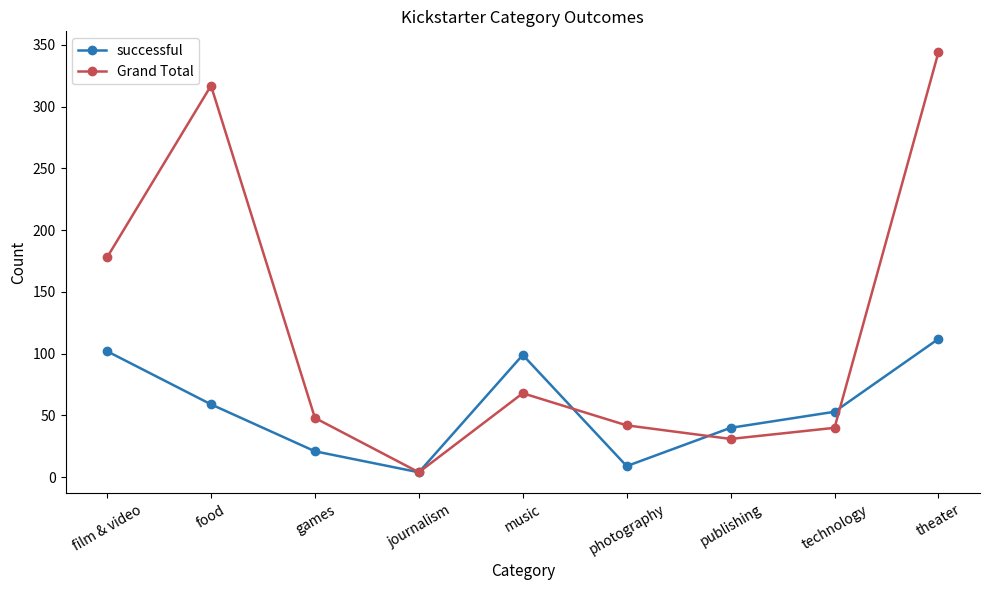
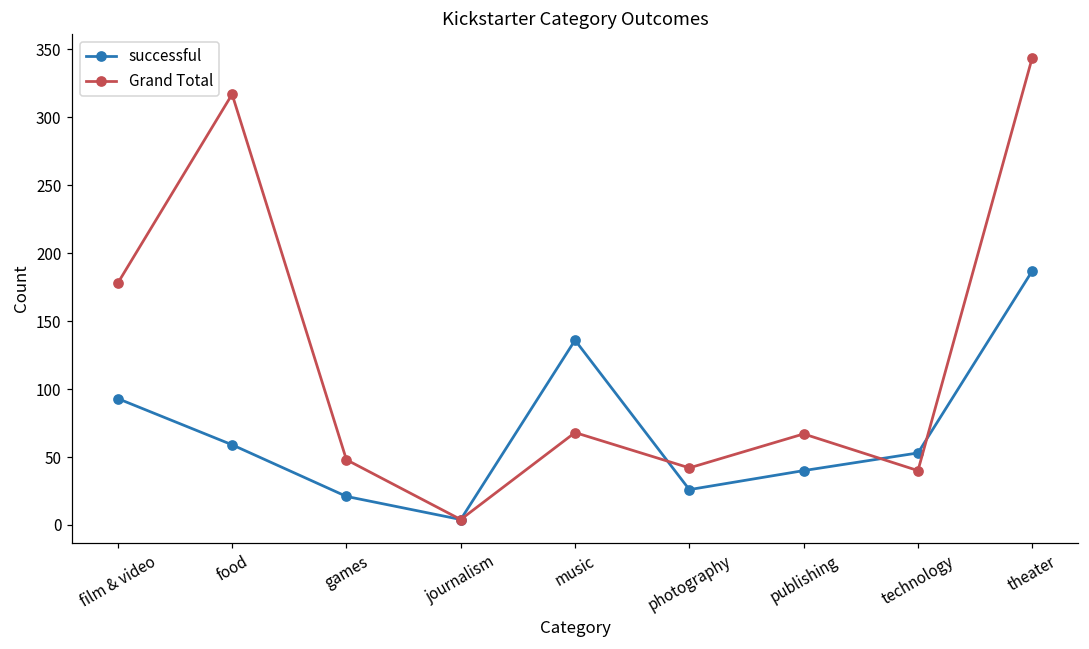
successful, film & video: 102 -> 93
successful, music: 99 -> 136
successful, photography: 9 -> 26
Grand Total, publishing: 31 -> 67
successful, theater: 112 -> 187
